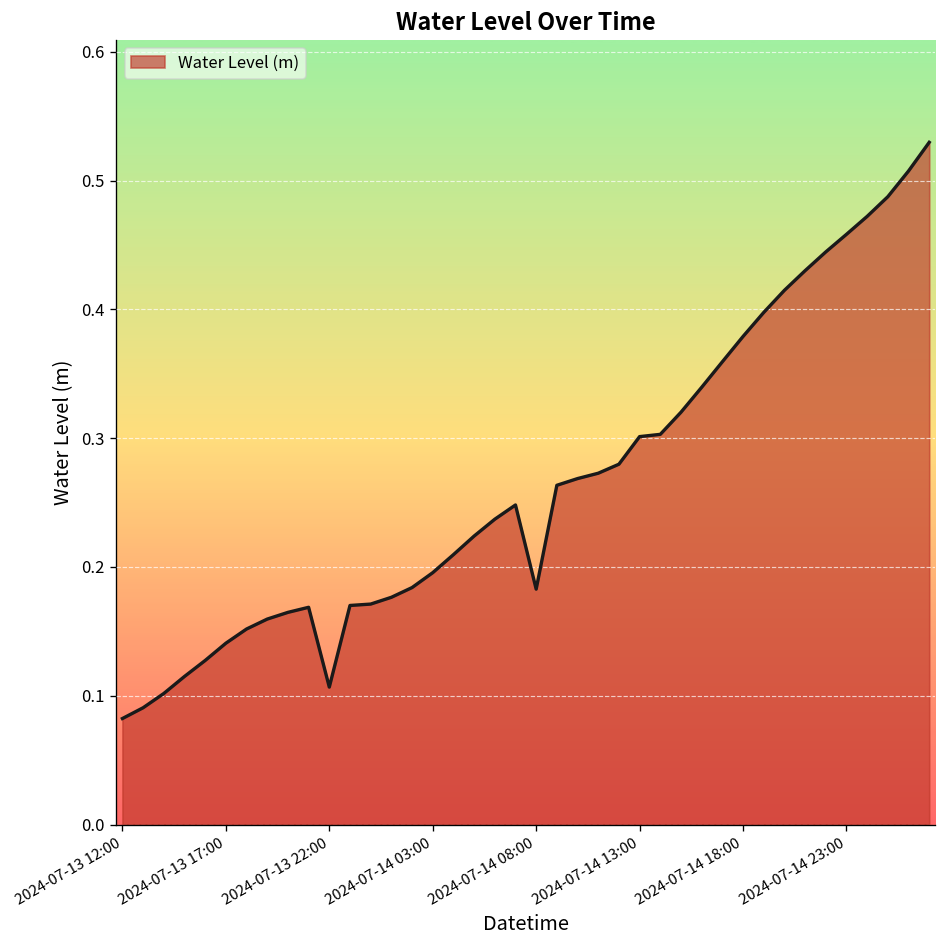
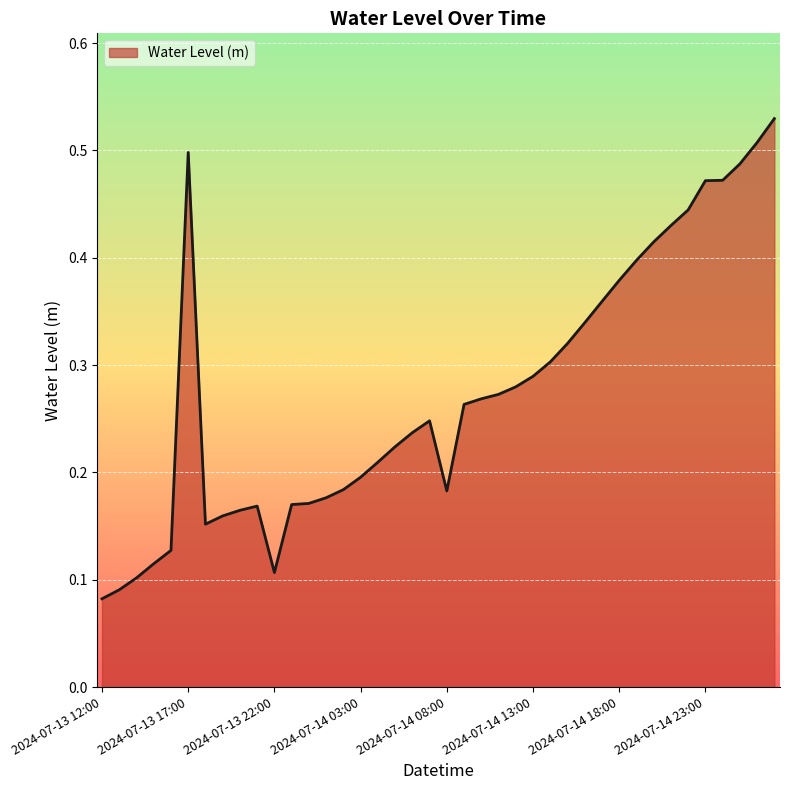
2024-07-13 17:00: 0.141 -> 0.498
2024-07-14 13:00: 0.301 -> 0.290
2024-07-14 23:00: 0.458 -> 0.472
